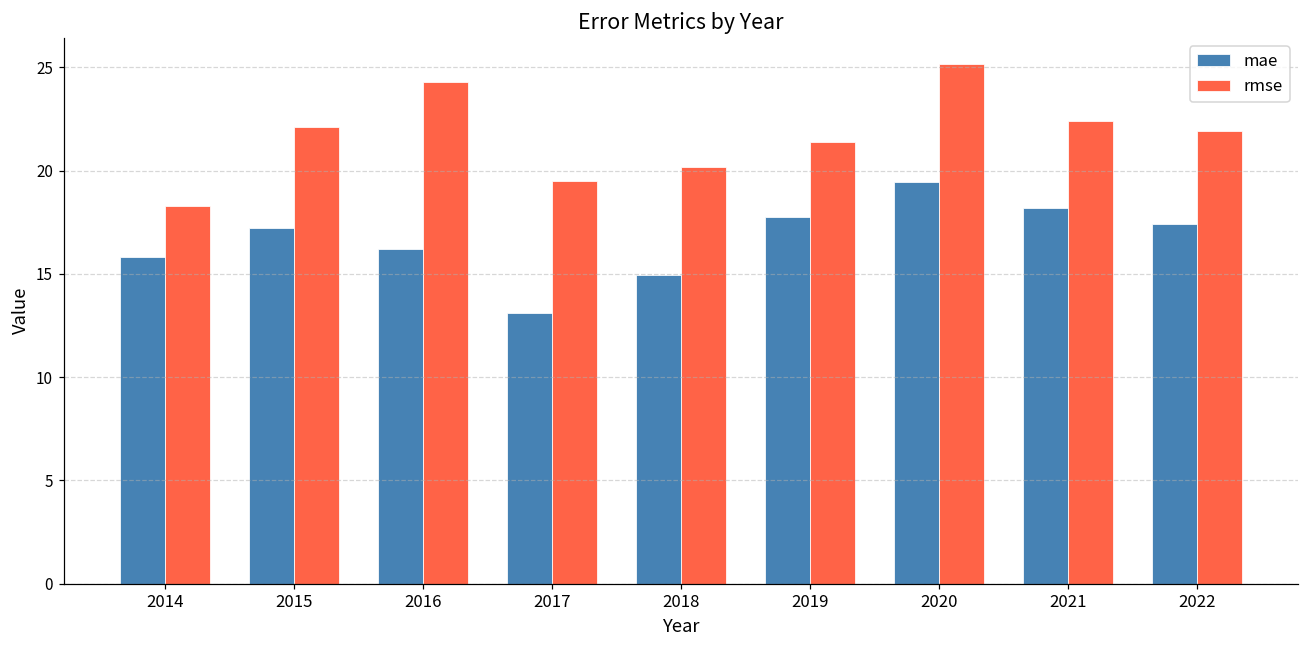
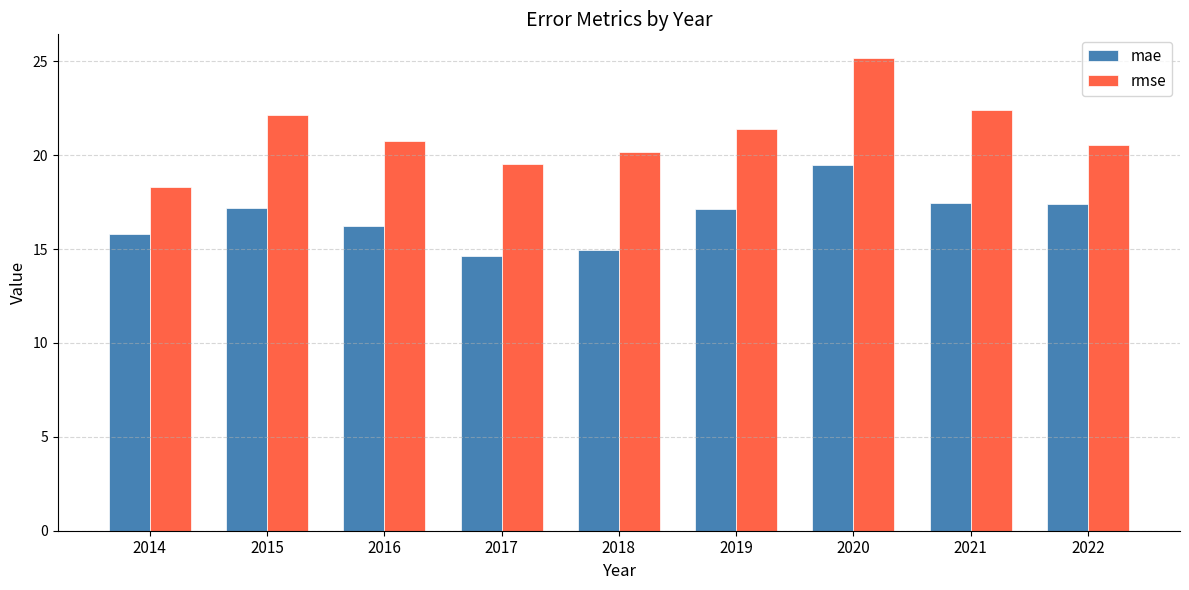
rmse, 2016: 24.3 -> 20.8
mae, 2017: 13.1 -> 14.6
mae, 2019: 17.8 -> 17.1
mae, 2021: 18.2 -> 17.4
rmse, 2022: 21.9 -> 20.5
